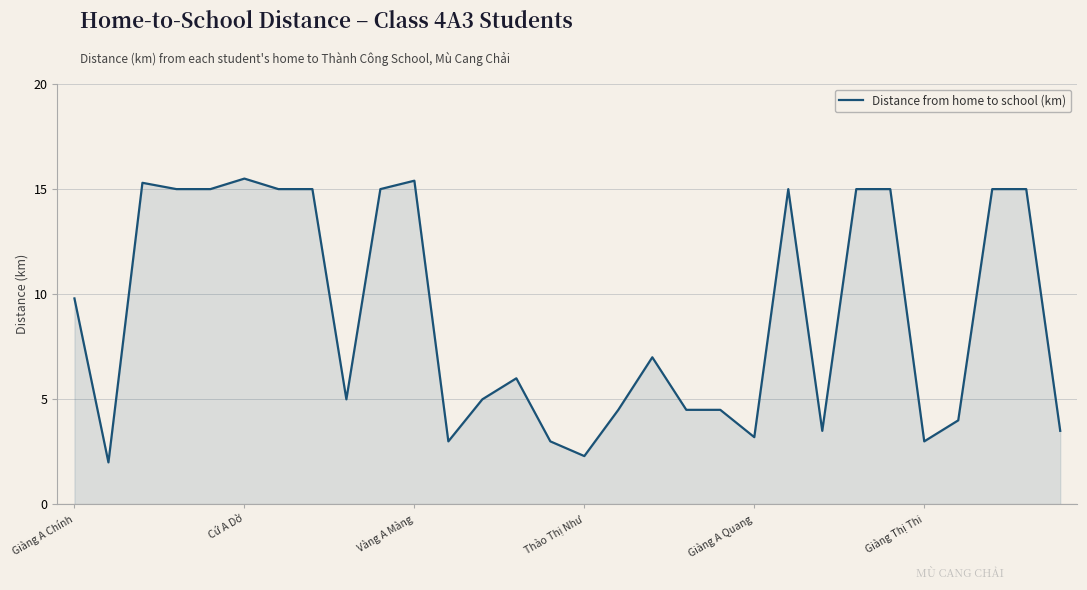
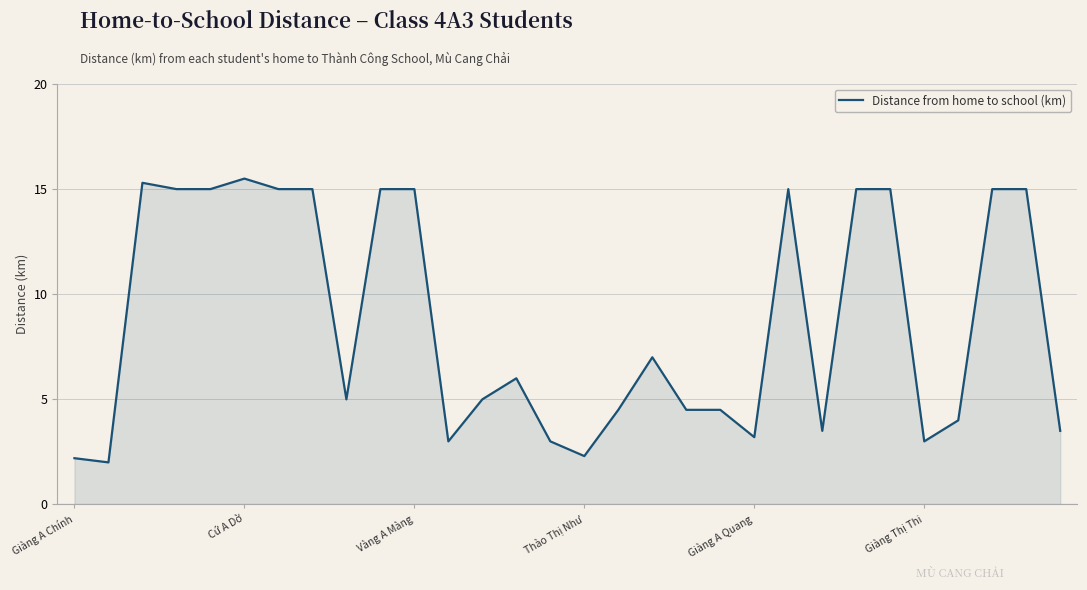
Giàng A Chính: 9.8 -> 2.2
Vàng A Màng: 15.4 -> 15.0
